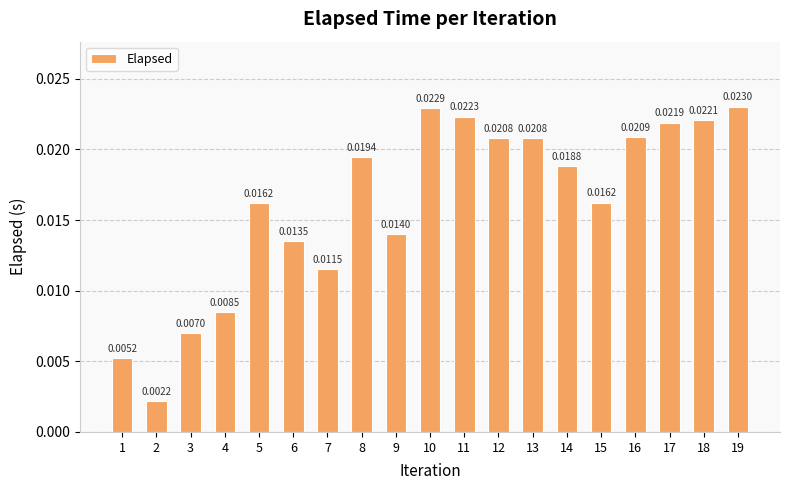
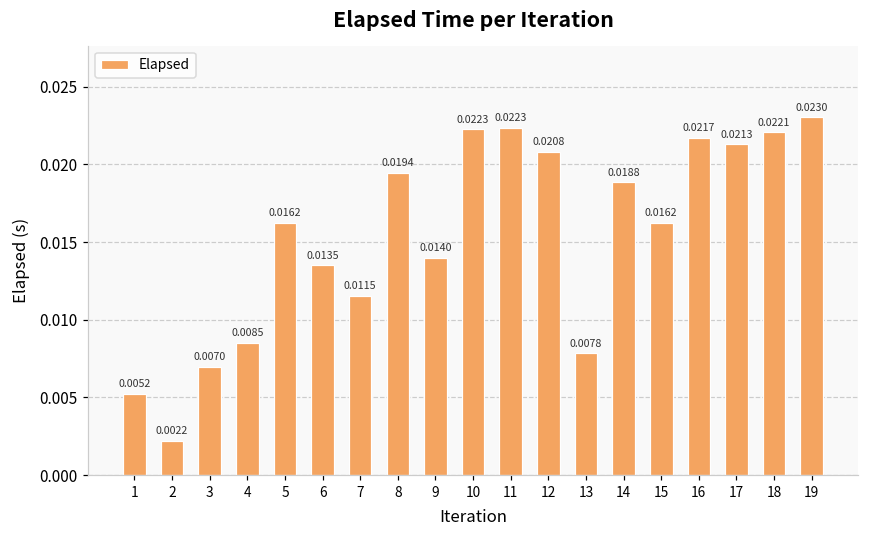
10: 0.0229 -> 0.0223
13: 0.0208 -> 0.0078
16: 0.0209 -> 0.0217
17: 0.0219 -> 0.0213
